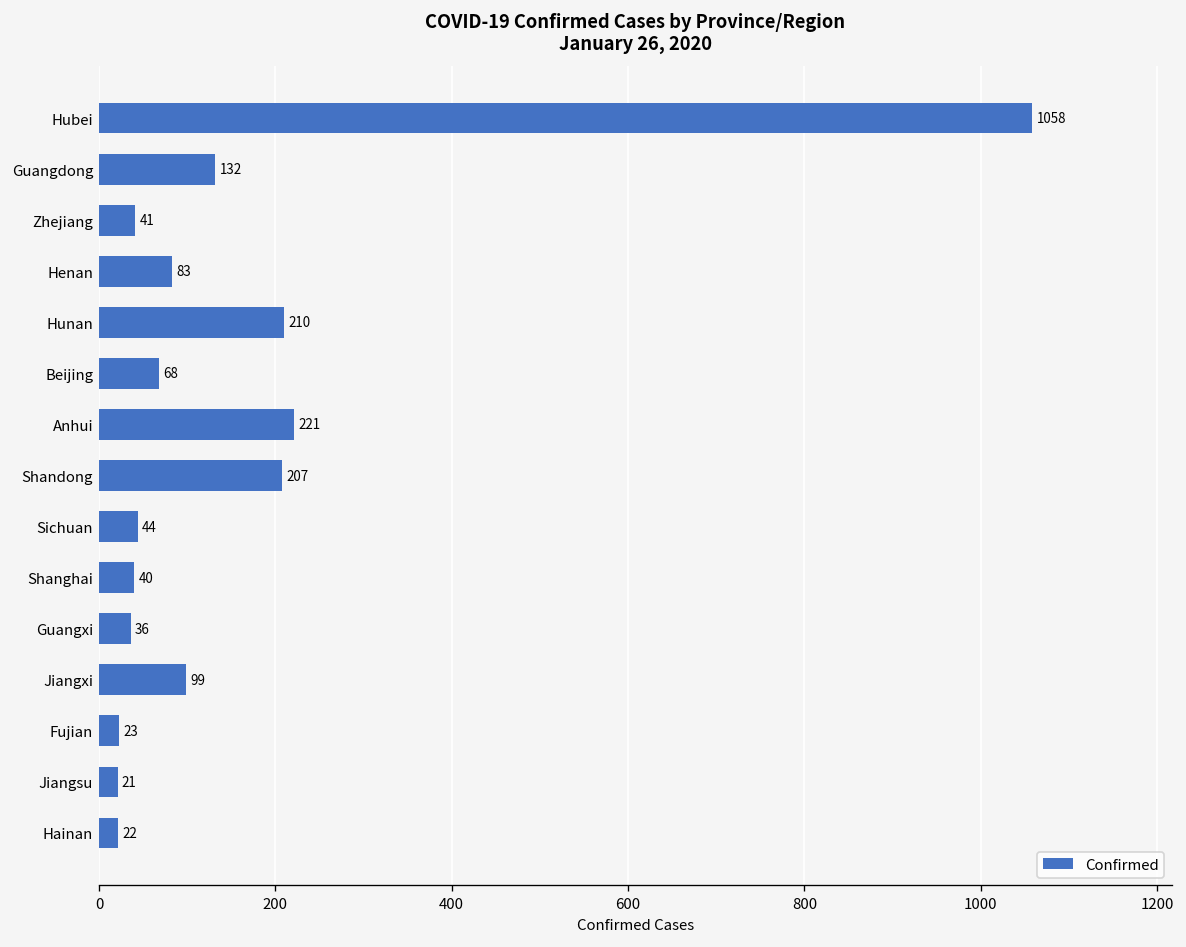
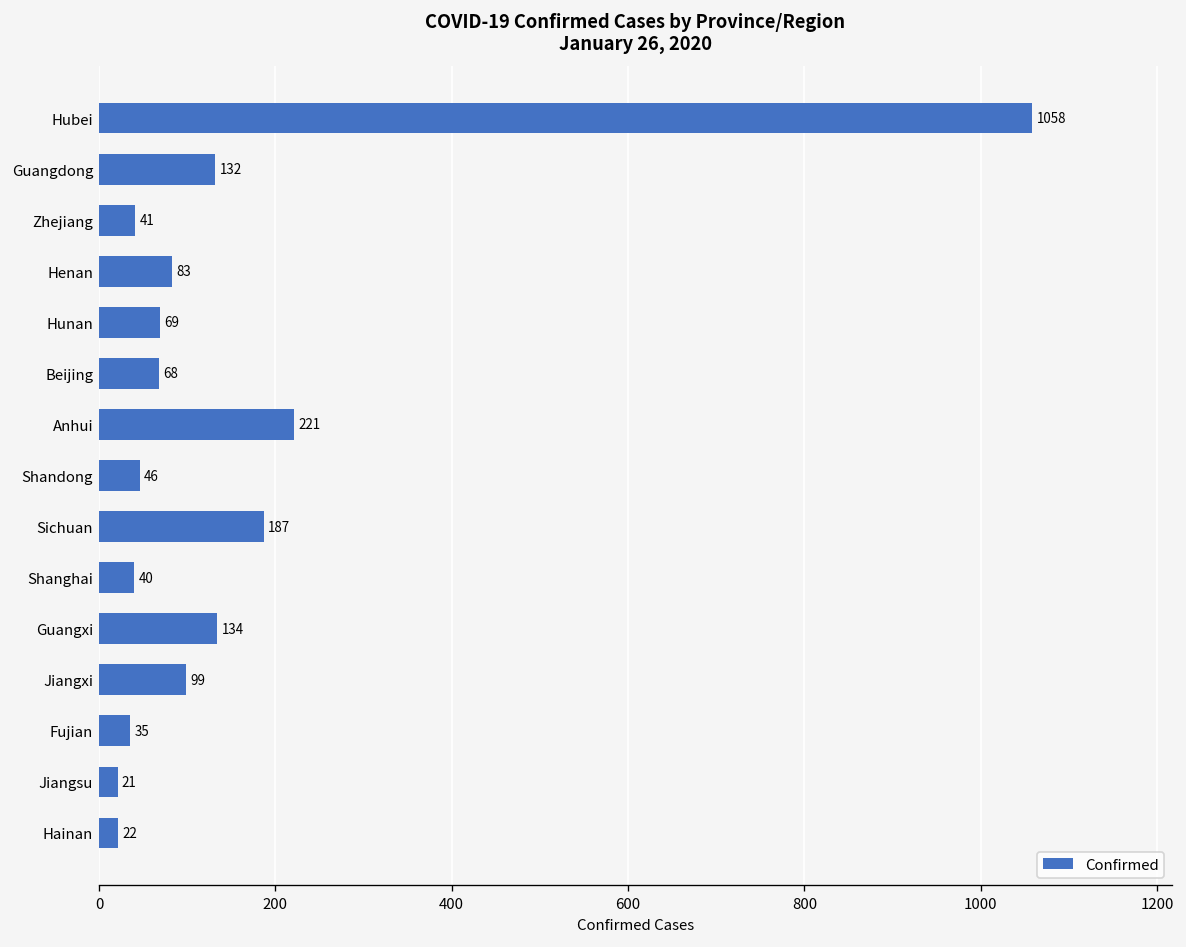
Hunan: 210 -> 69
Shandong: 207 -> 46
Sichuan: 44 -> 187
Guangxi: 36 -> 134
Fujian: 23 -> 35
